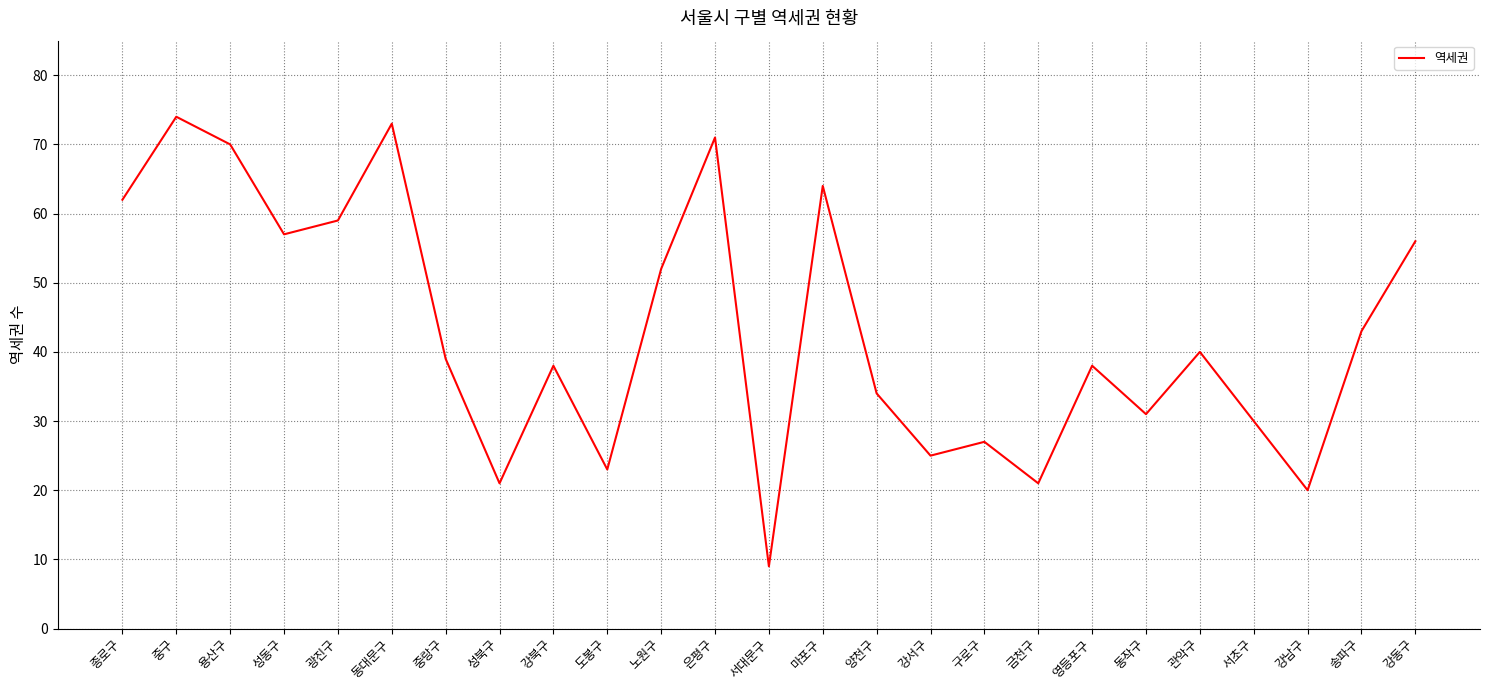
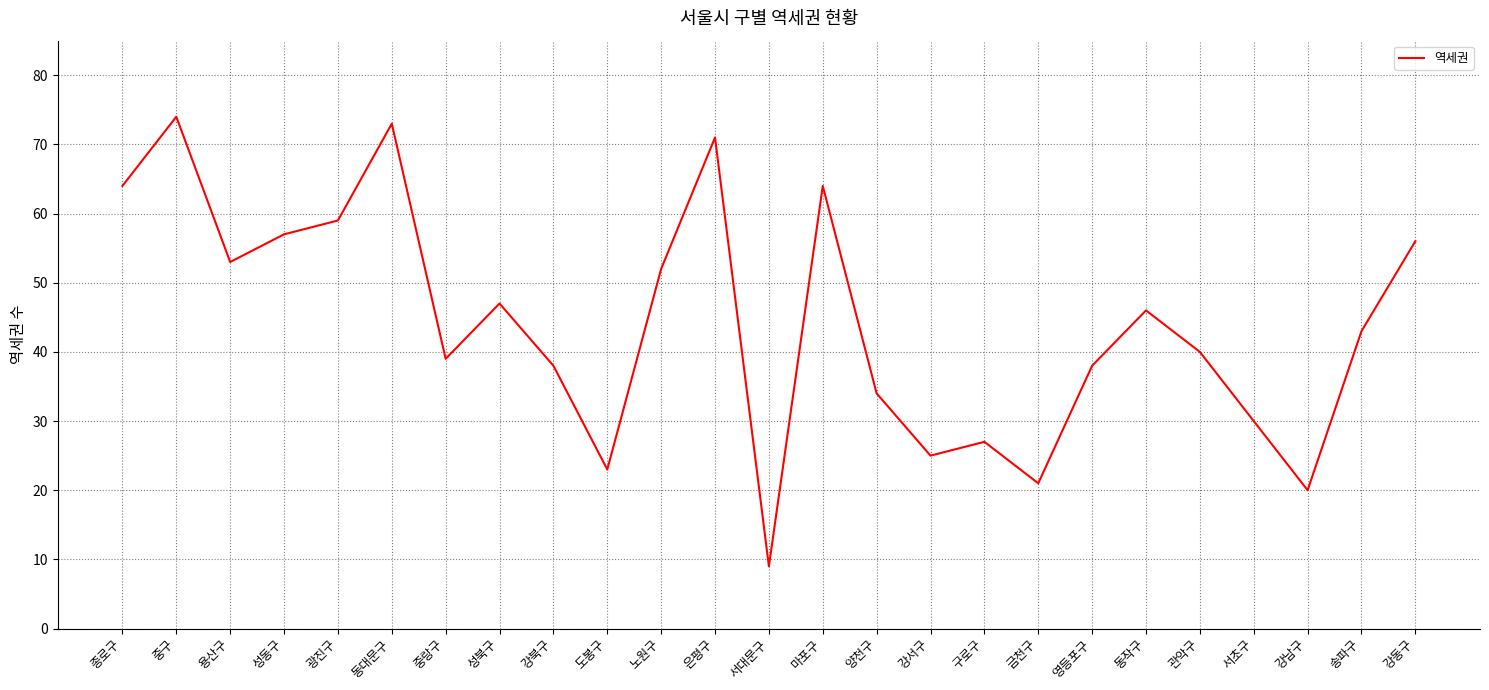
종로구: 62 -> 64
용산구: 70 -> 53
성북구: 21 -> 47
동작구: 31 -> 46
